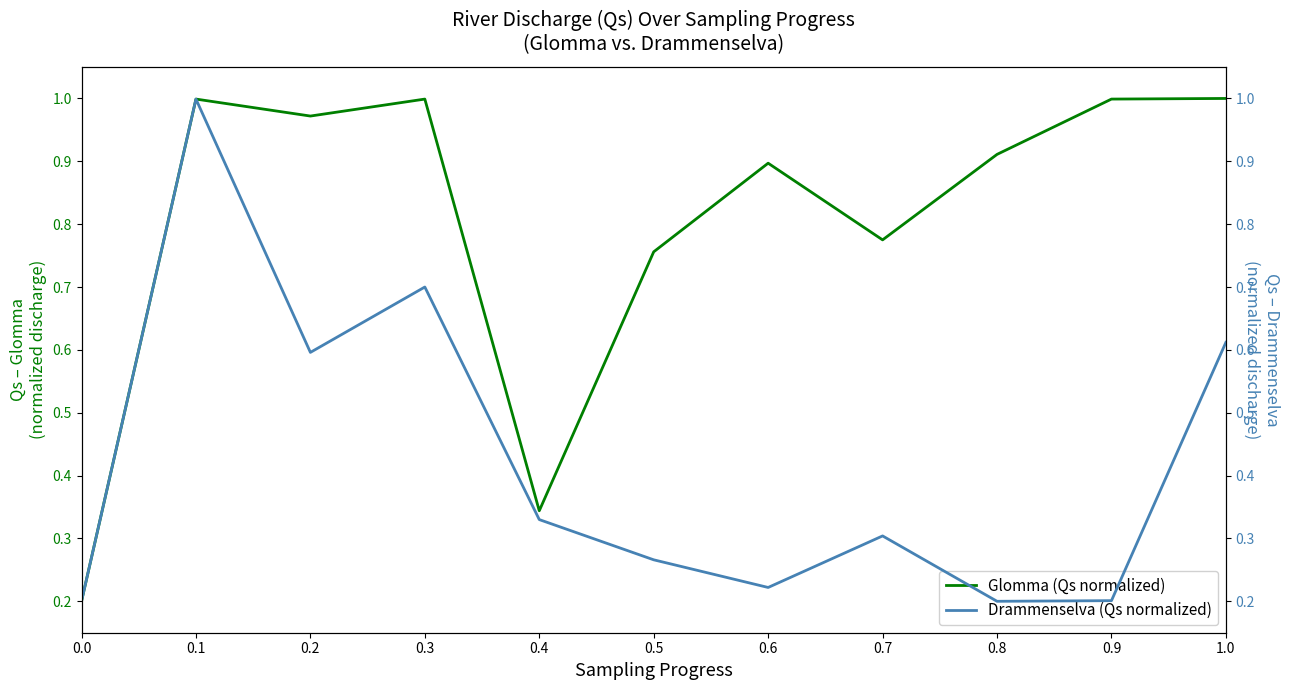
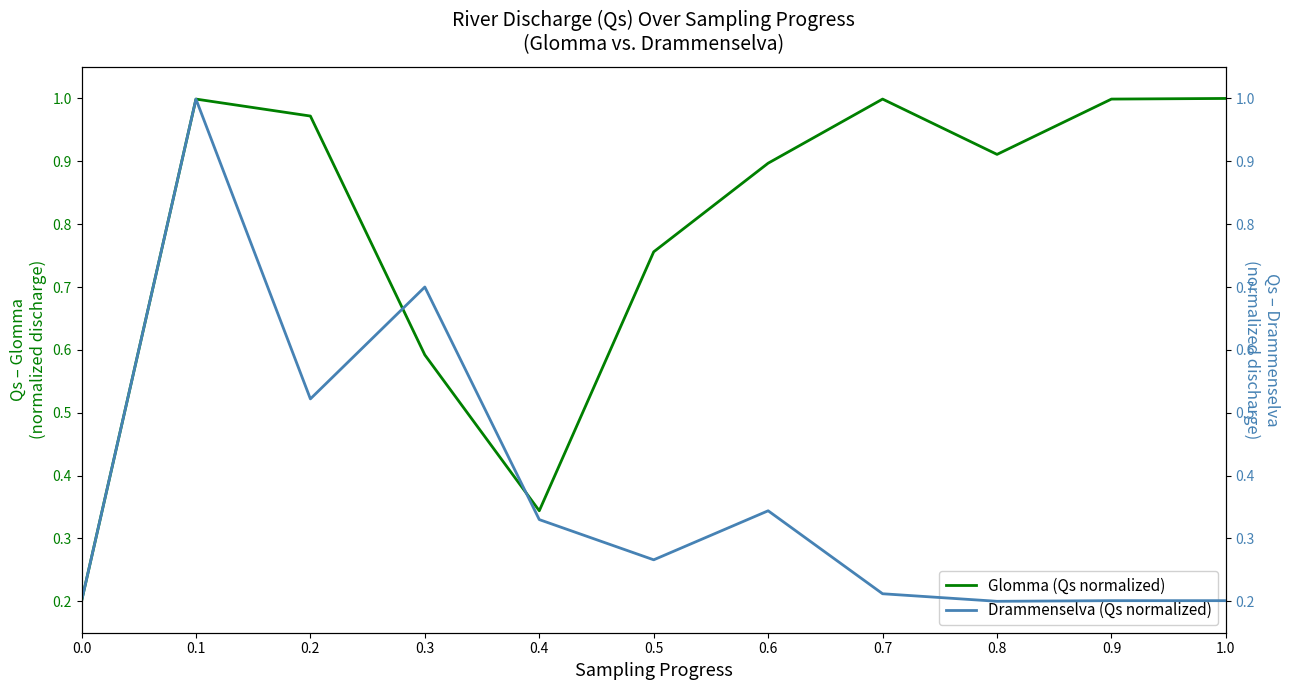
Glomma (Qs normalized), 0.3: 1.00 -> 0.59
Glomma (Qs normalized), 0.7: 0.78 -> 1.00
Drammenselva (Qs normalized), 0.2: 0.60 -> 0.52
Drammenselva (Qs normalized), 0.6: 0.22 -> 0.34
Drammenselva (Qs normalized), 0.7: 0.30 -> 0.21
Drammenselva (Qs normalized), 1.0: 0.61 -> 0.20
